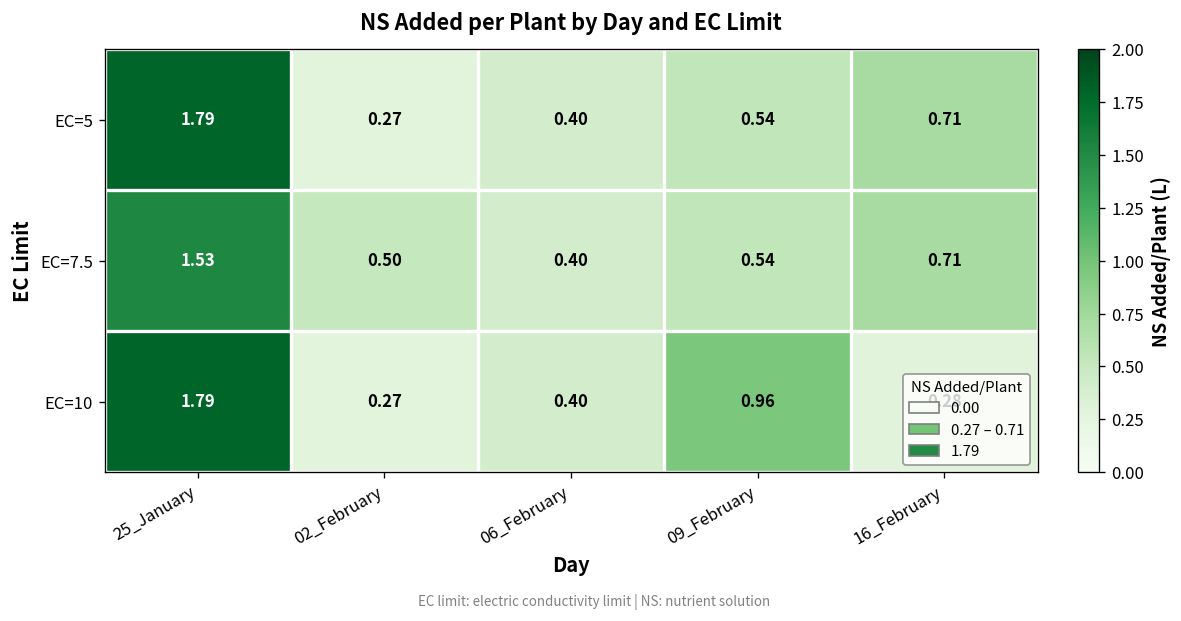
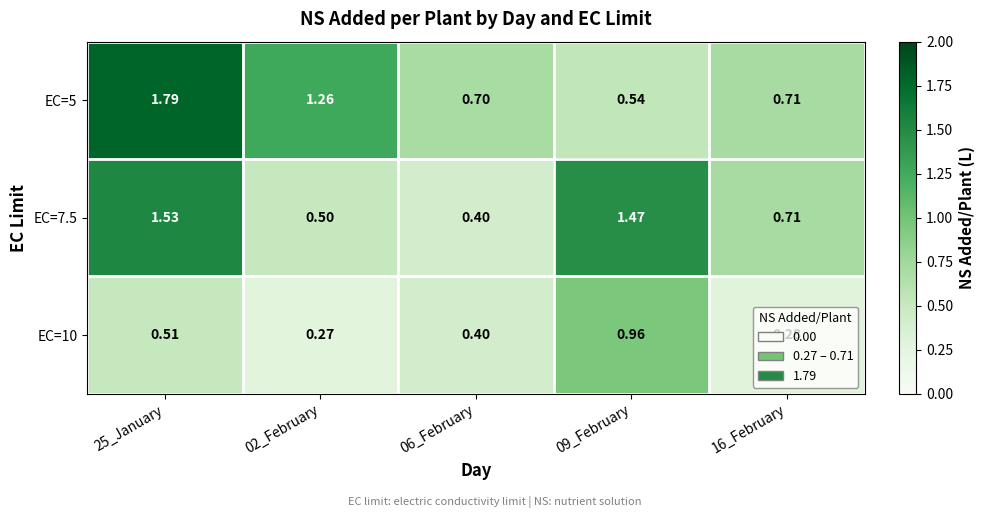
EC=5, 02_February: 0.27 -> 1.26
EC=5, 06_February: 0.40 -> 0.70
EC=7.5, 09_February: 0.54 -> 1.47
EC=10, 25_January: 1.79 -> 0.51
